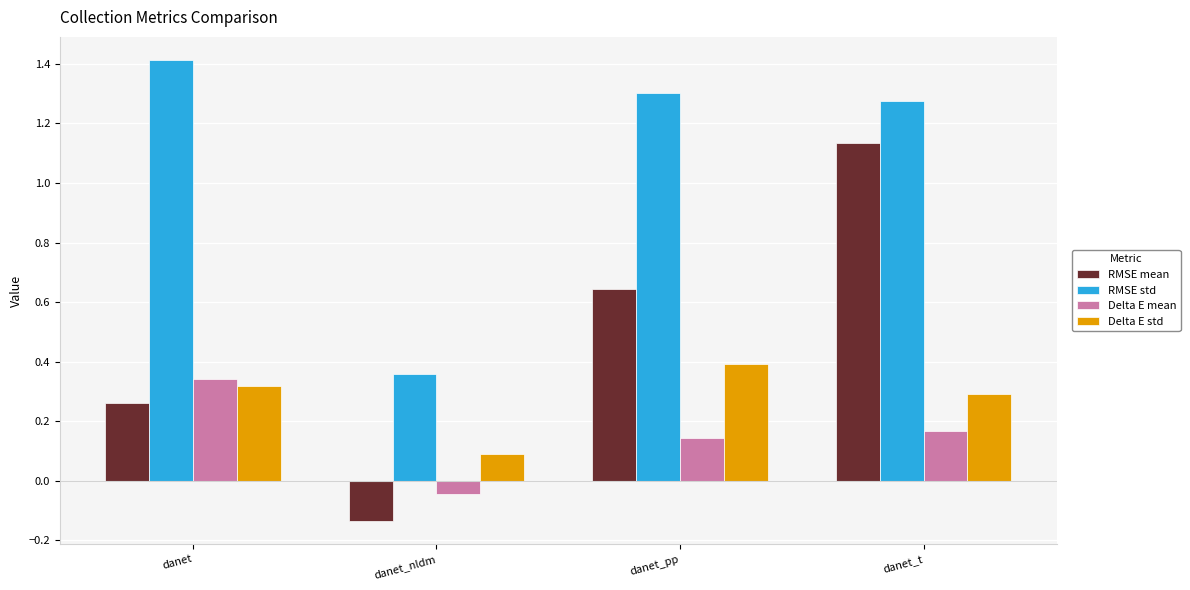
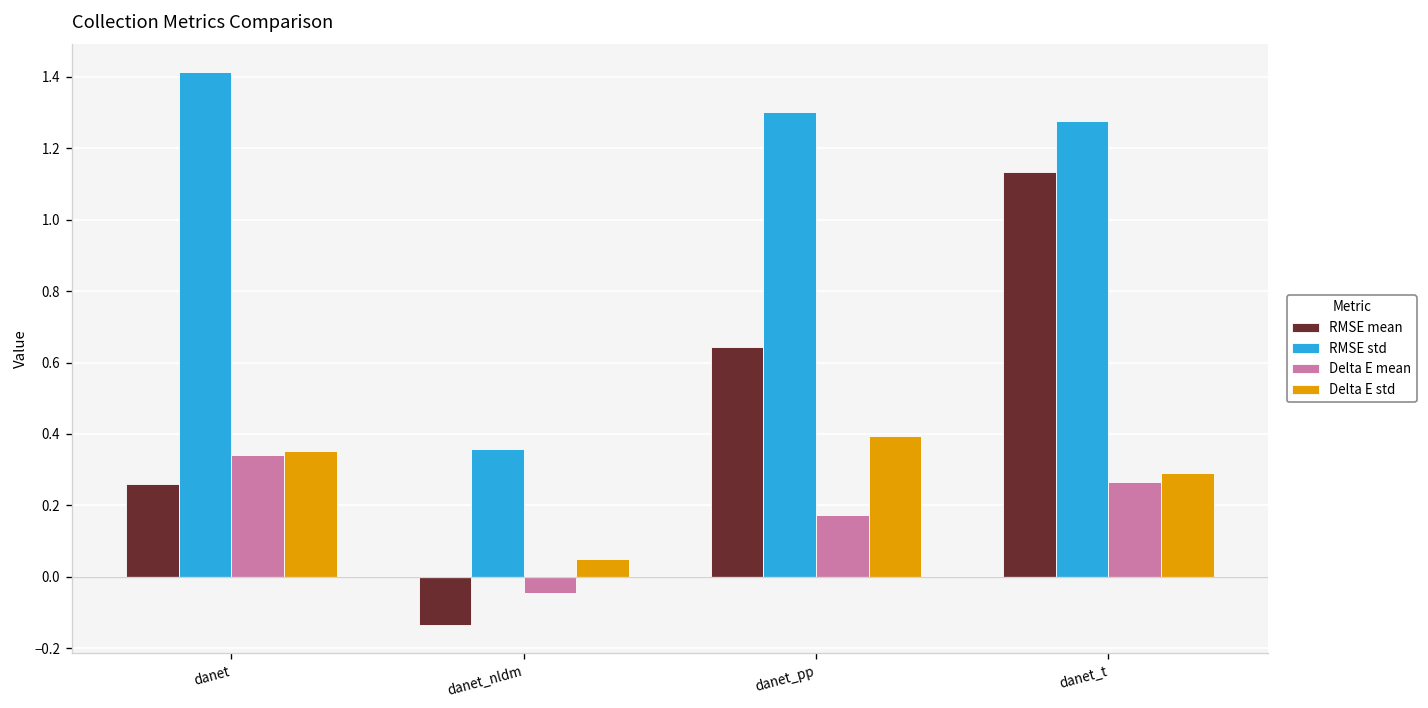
Delta E std, danet: 0.32 -> 0.35
Delta E std, danet_nldm: 0.09 -> 0.05
Delta E mean, danet_pp: 0.14 -> 0.17
Delta E mean, danet_t: 0.17 -> 0.27
